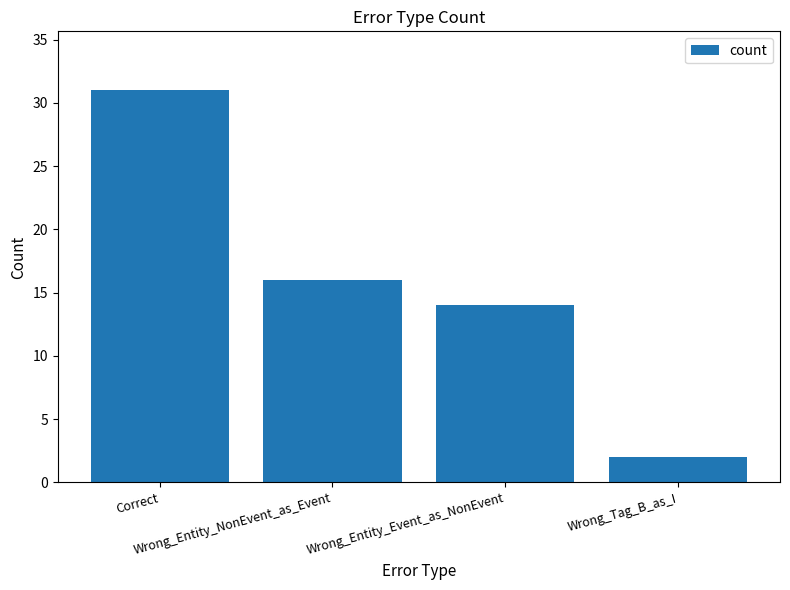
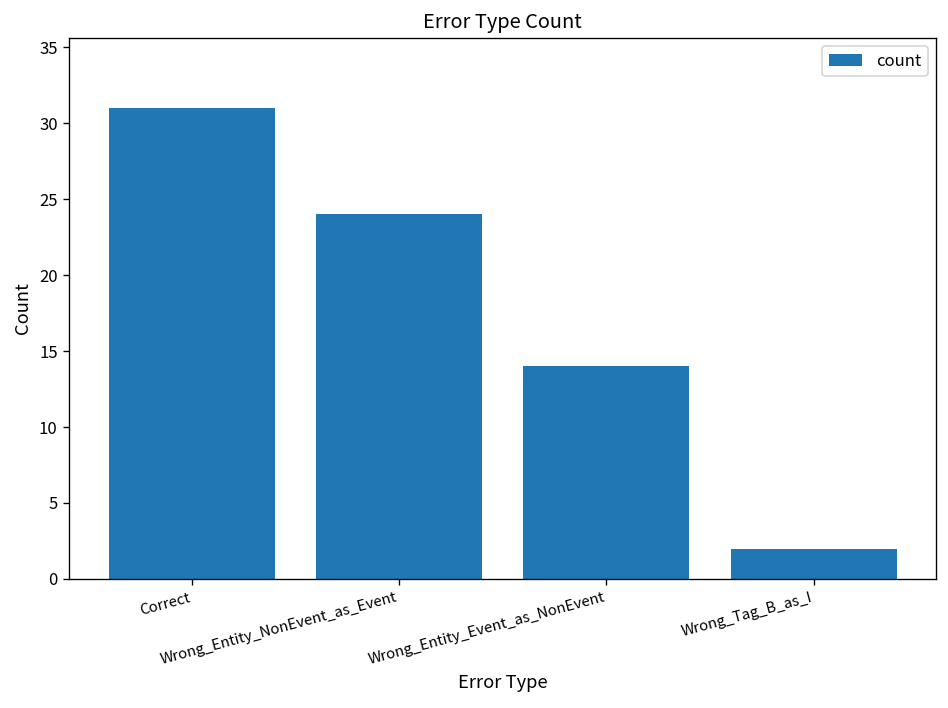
Wrong_Entity_NonEvent_as_Event: 16 -> 24
